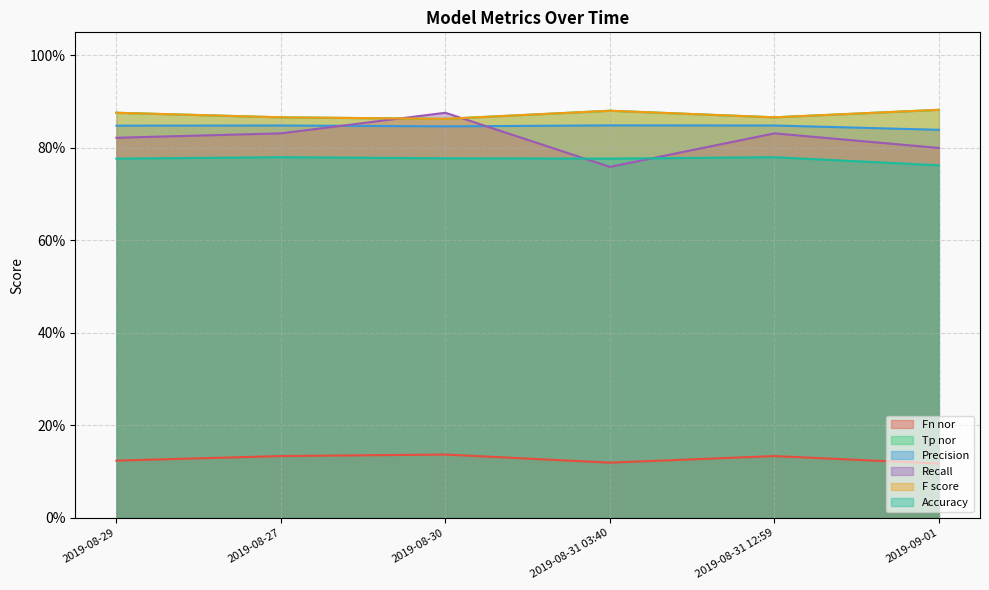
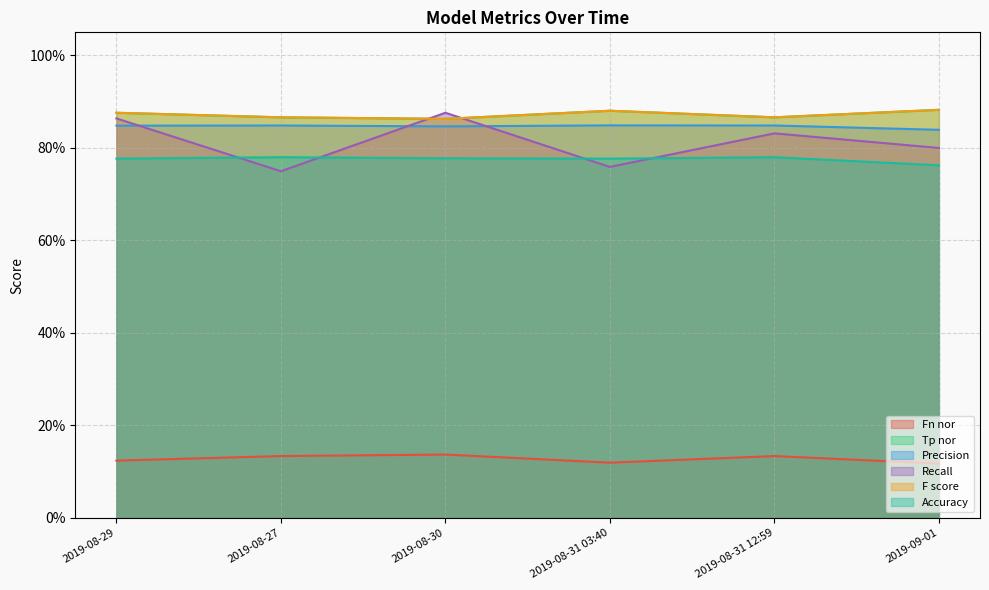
Recall, 2019-08-29: 82% -> 86%
Recall, 2019-08-27: 83% -> 75%
